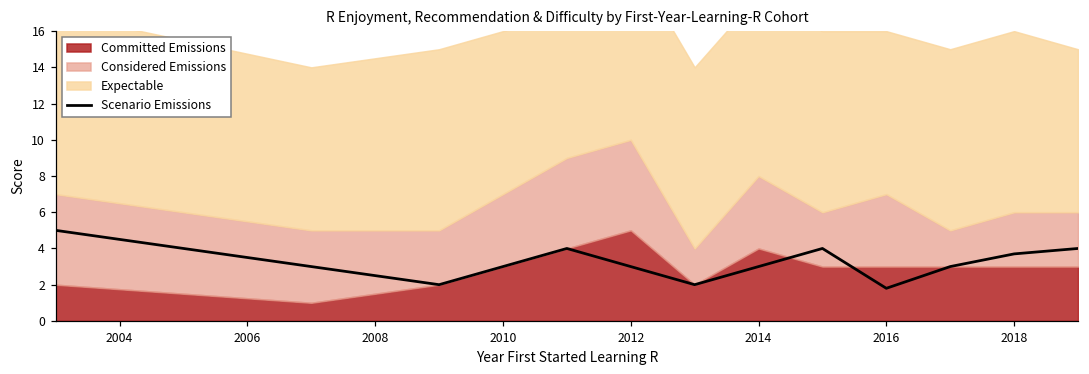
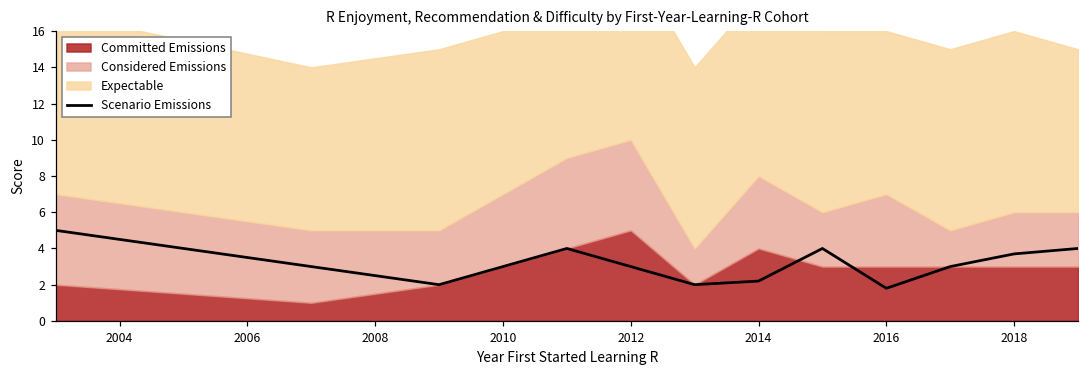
Scenario Emissions, 2014: 3.0 -> 2.2
